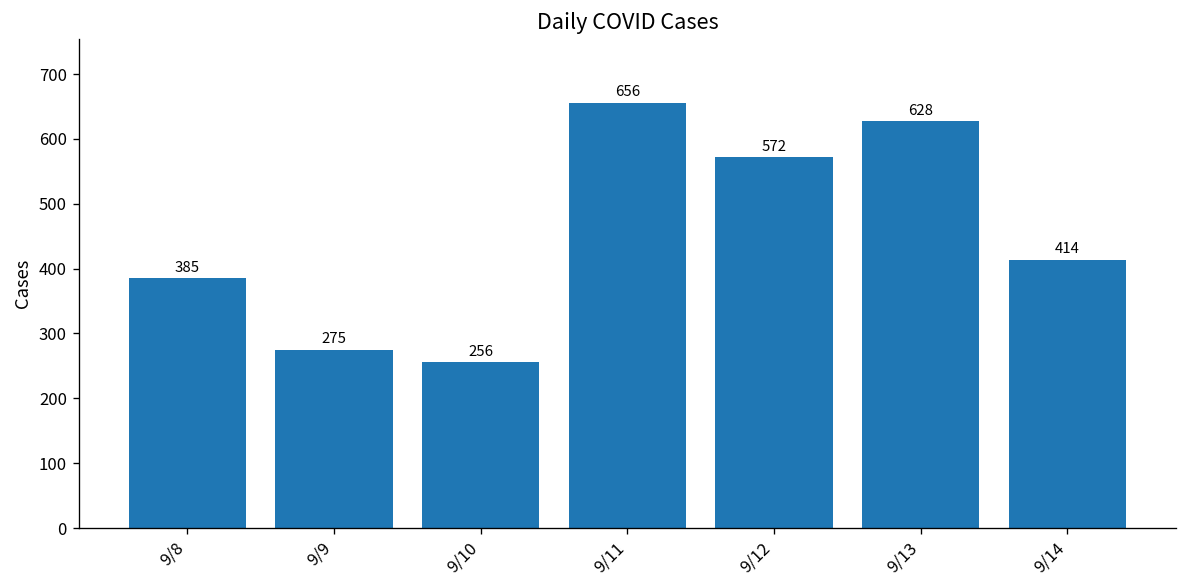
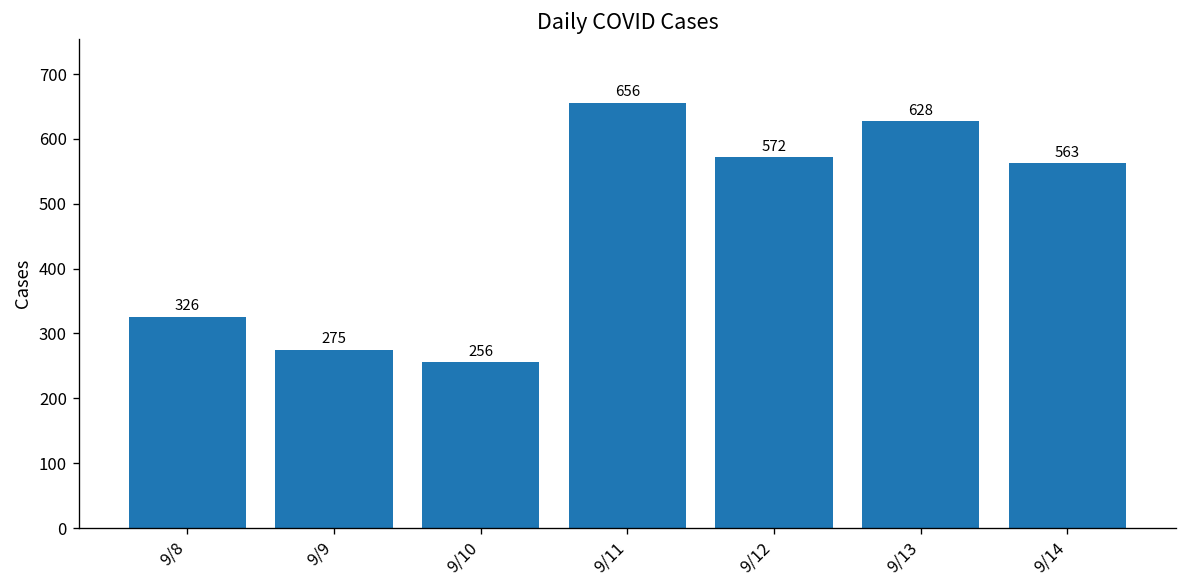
9/8: 385 -> 326
9/14: 414 -> 563
